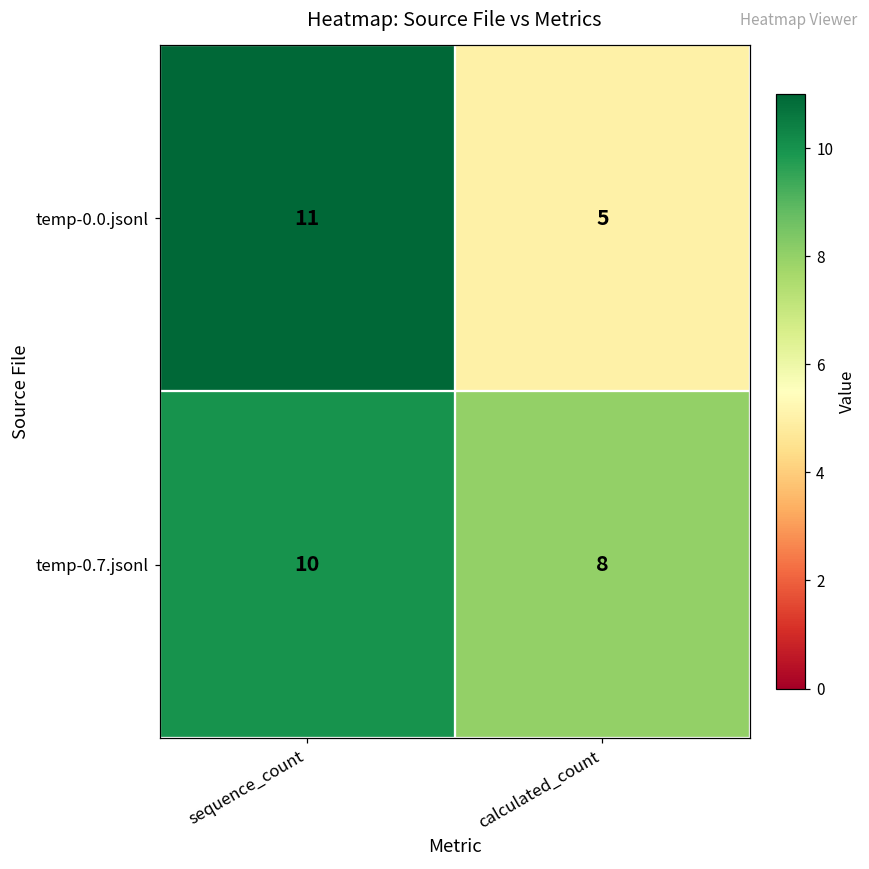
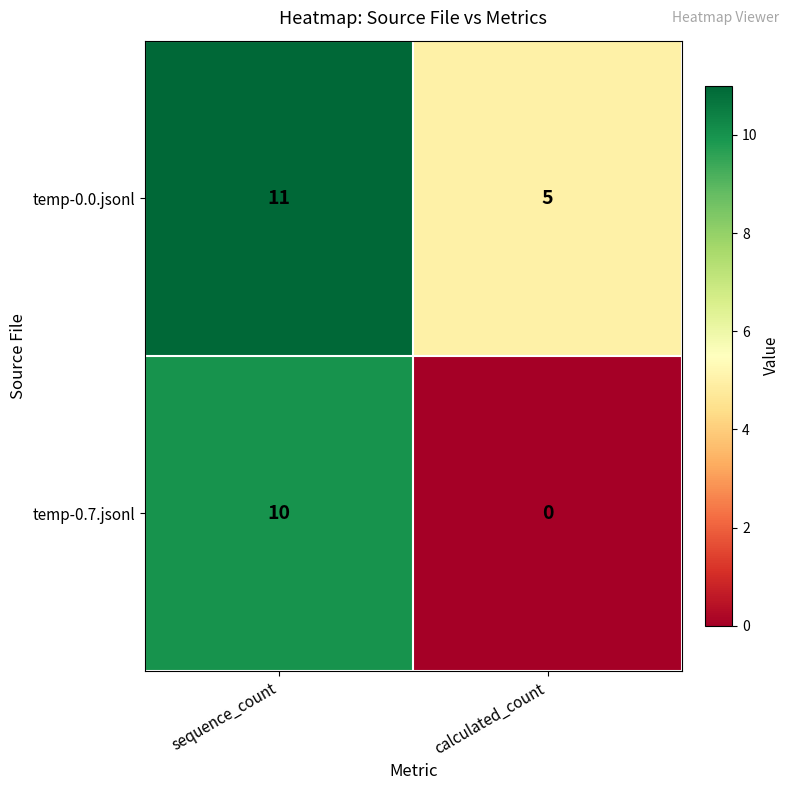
temp-0.7.jsonl, calculated_count: 8 -> 0
